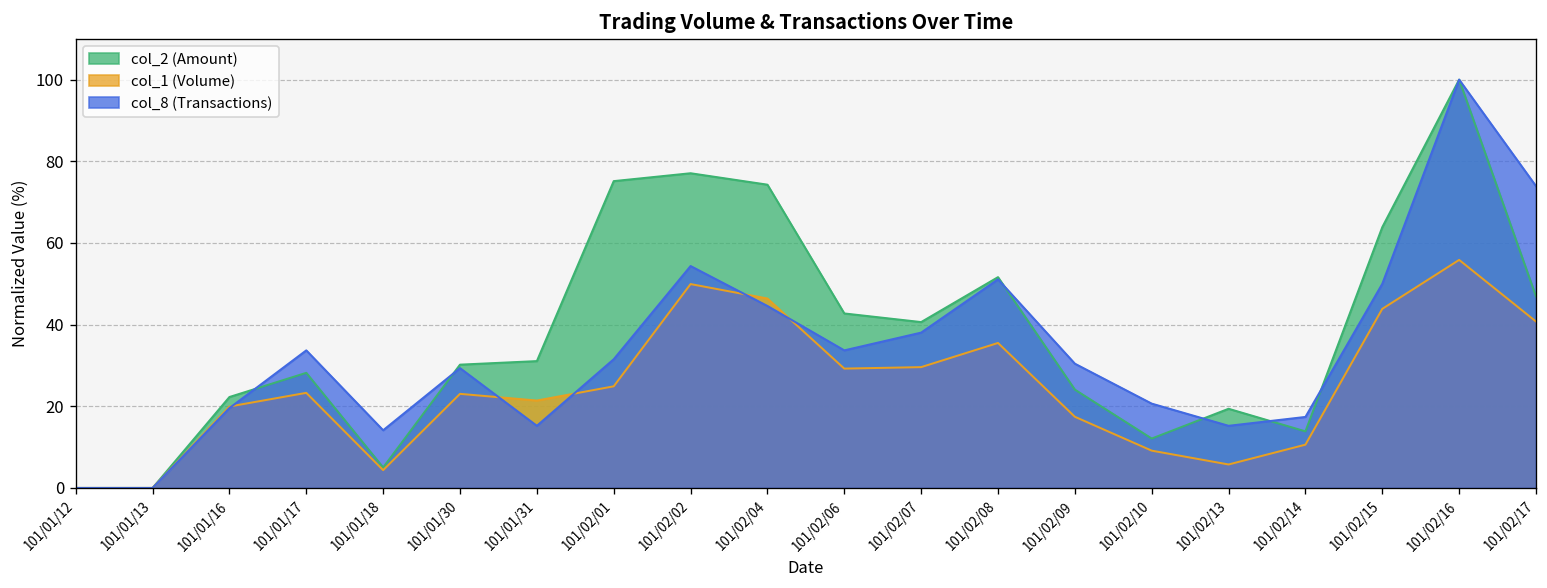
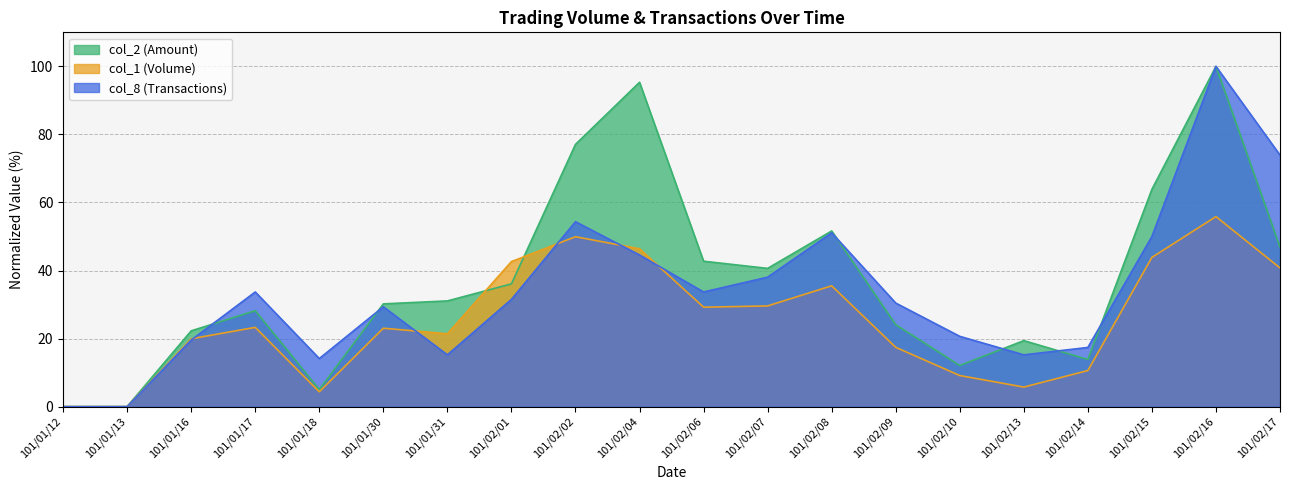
col_2 (Amount), 101/02/01: 75 -> 36
col_1 (Volume), 101/02/01: 25 -> 43
col_2 (Amount), 101/02/04: 74 -> 95
